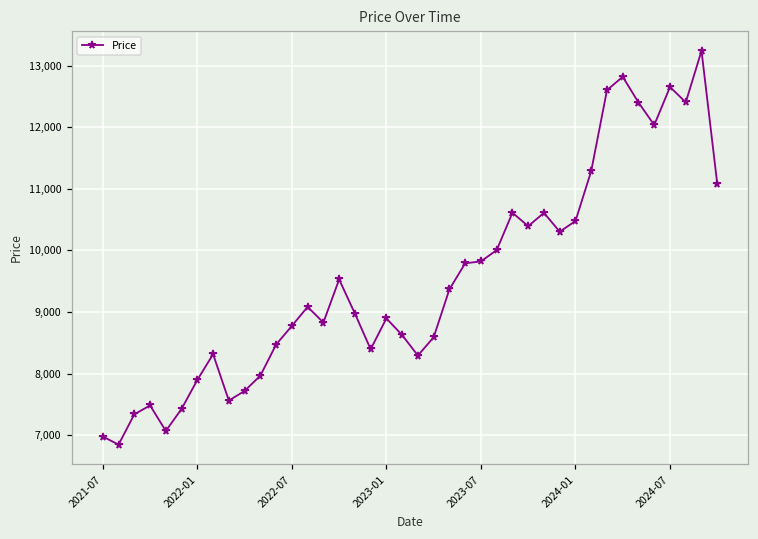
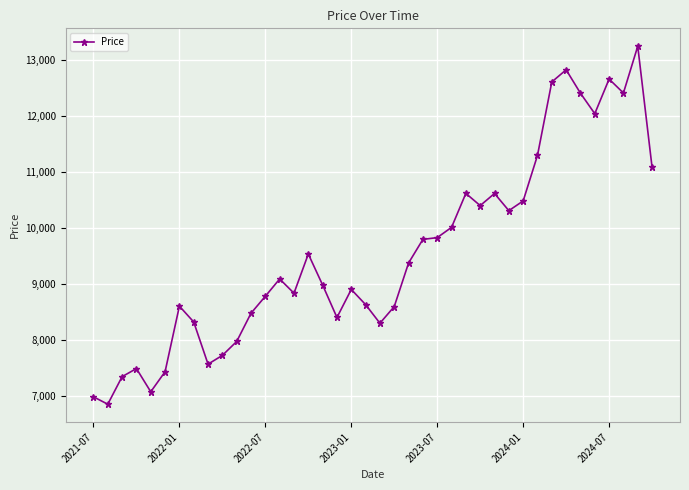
2022-01: 7,900 -> 8,600
